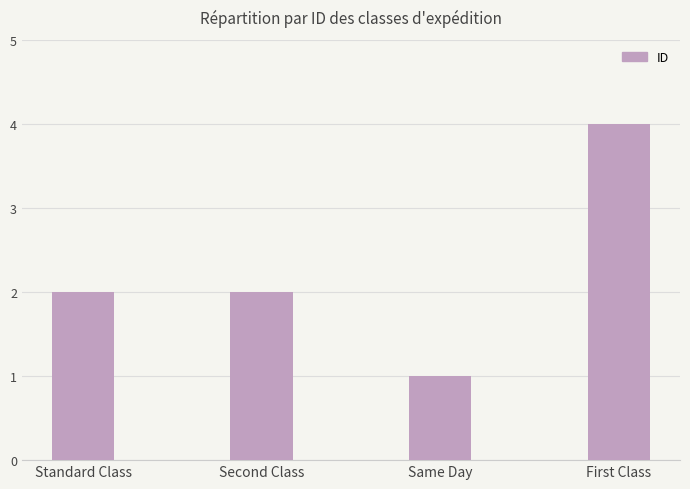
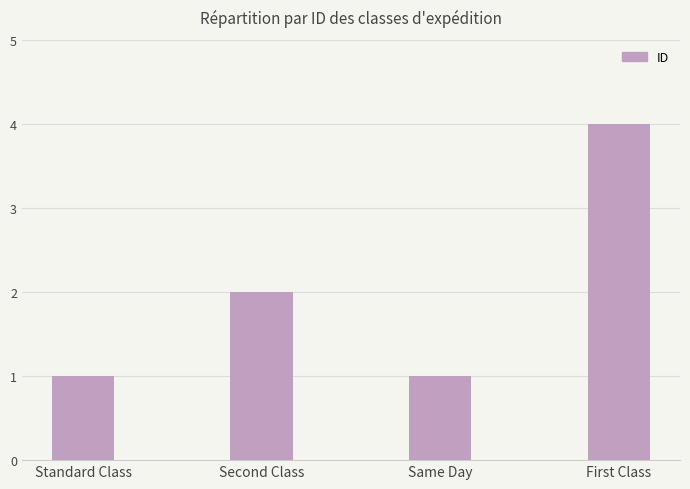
Standard Class: 2 -> 1
